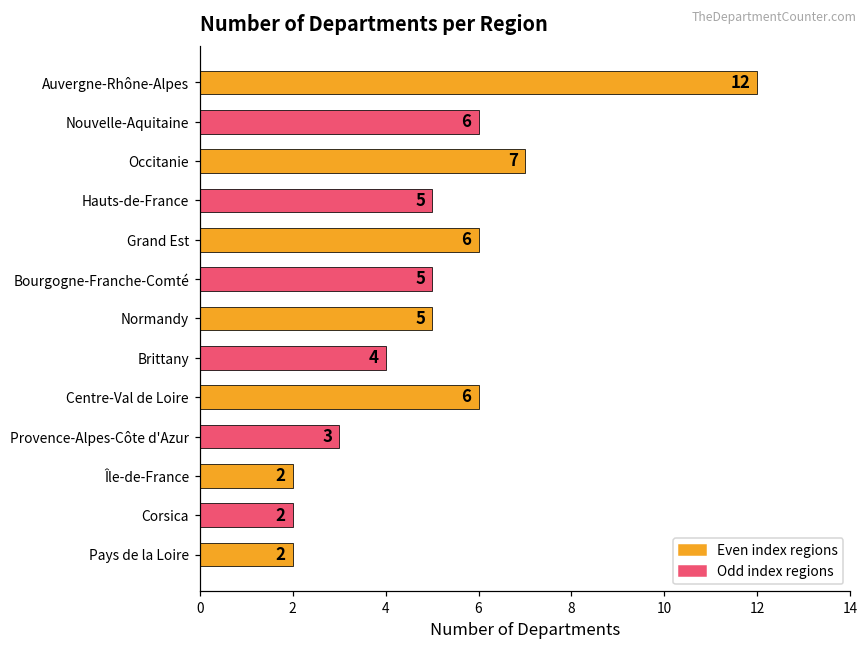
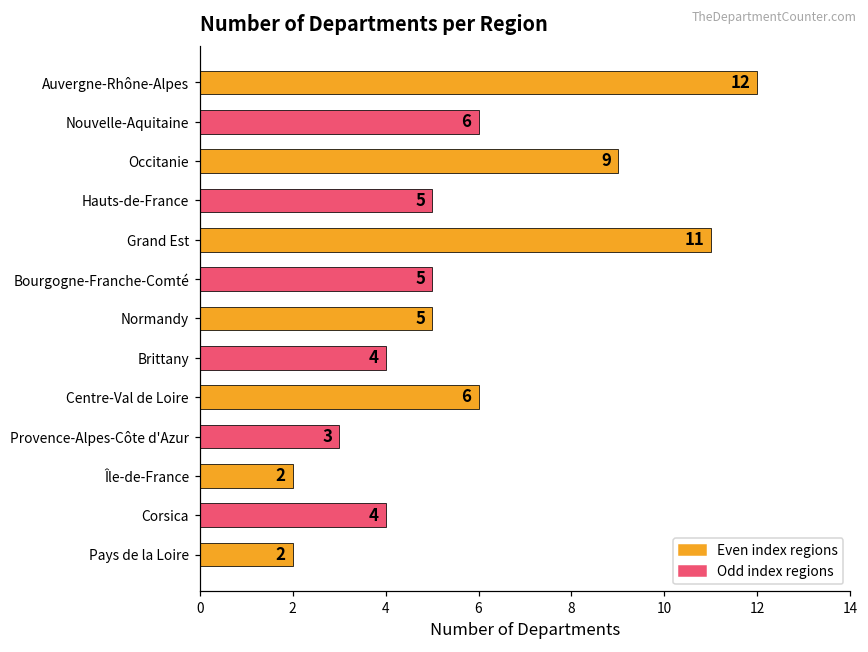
Occitanie: 7 -> 9
Grand Est: 6 -> 11
Corsica: 2 -> 4
